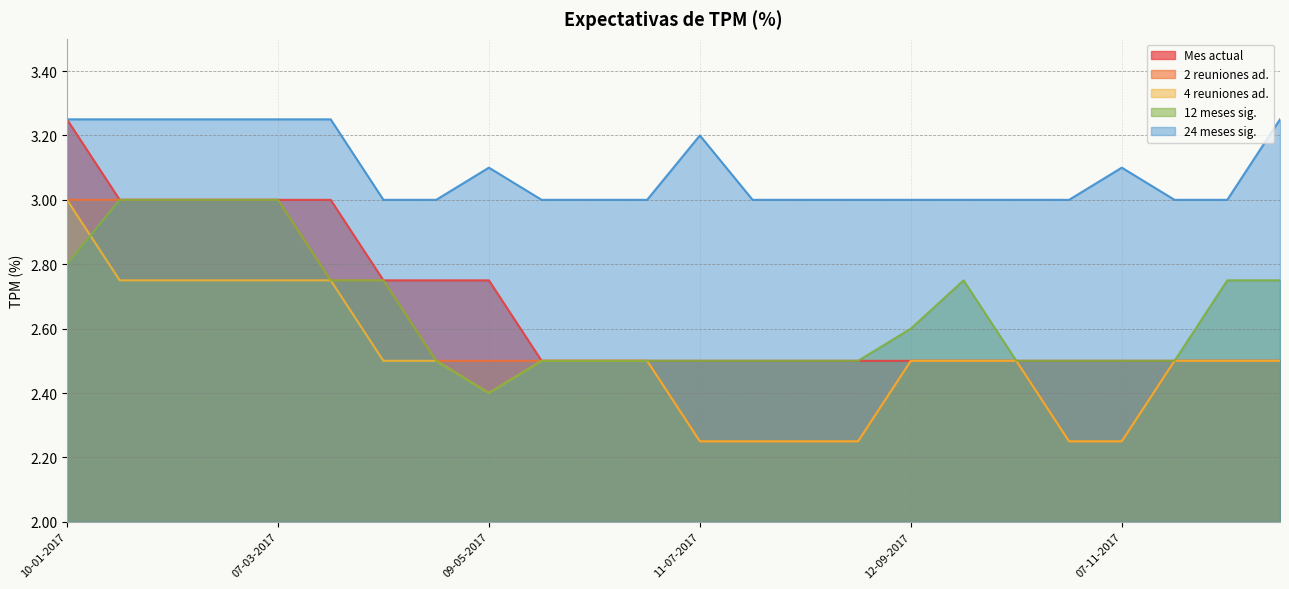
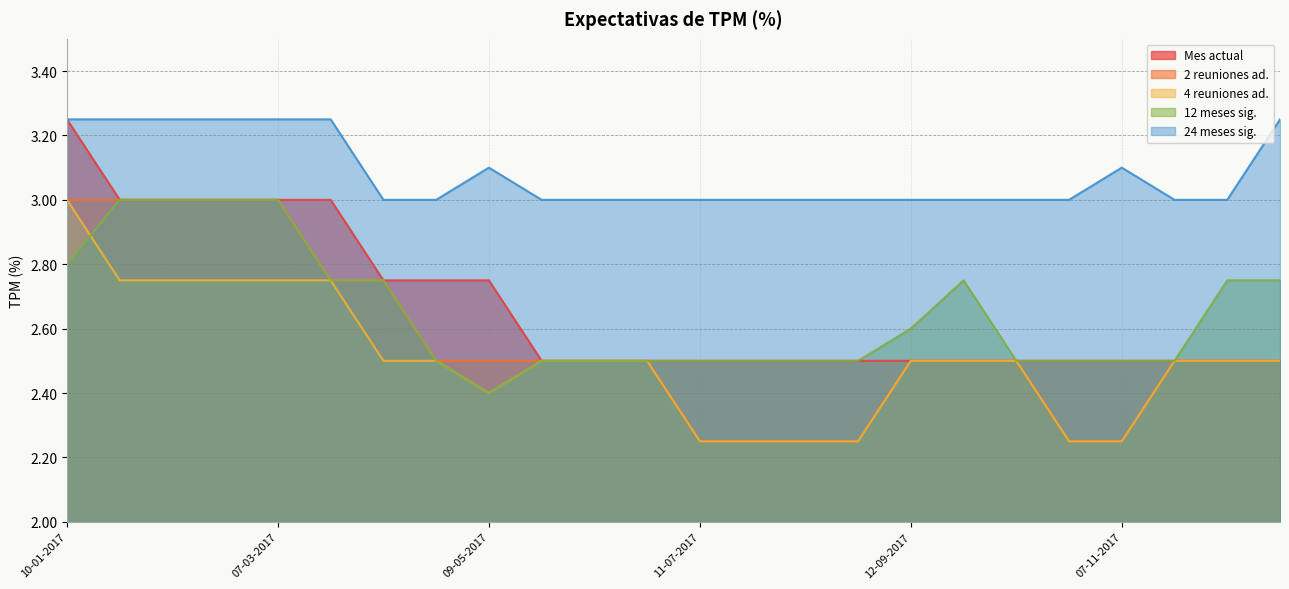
24 meses sig., 11-07-2017: 3.2 -> 3.0
